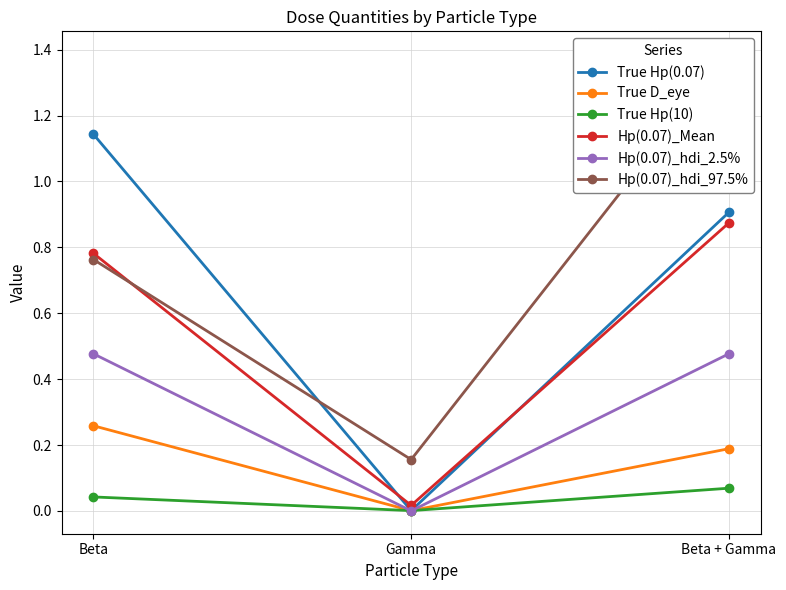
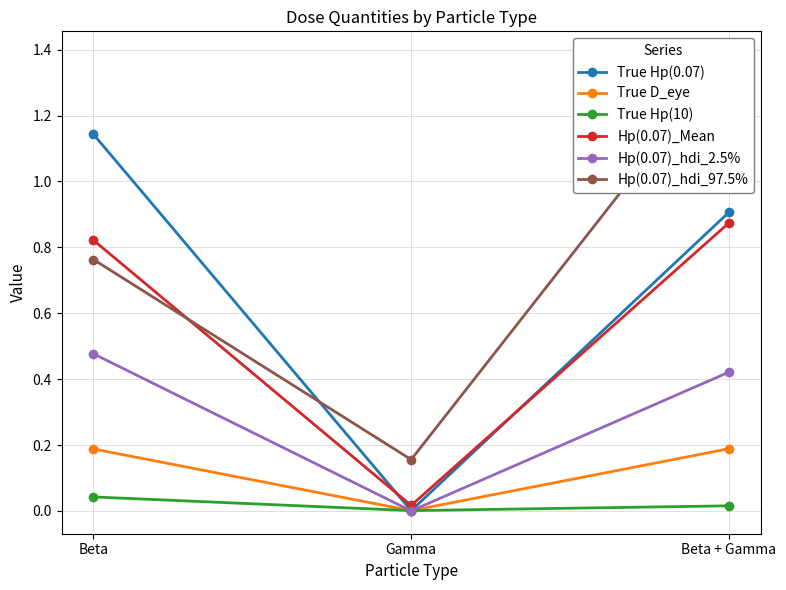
True D_eye, Beta: 0.26 -> 0.19
Hp(0.07)_Mean, Beta: 0.78 -> 0.82
True Hp(10), Beta + Gamma: 0.07 -> 0.02
Hp(0.07)_hdi_2.5%, Beta + Gamma: 0.48 -> 0.42
